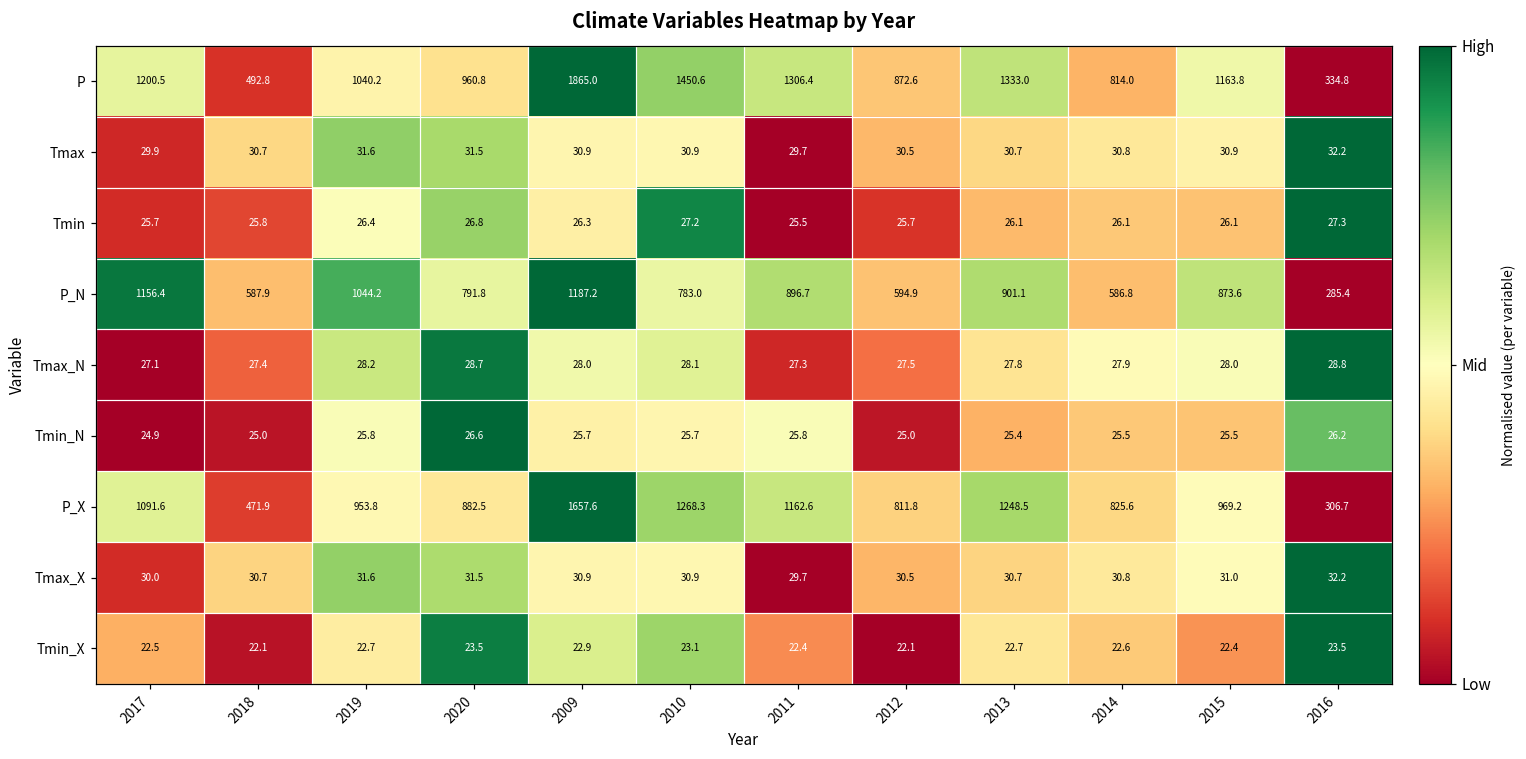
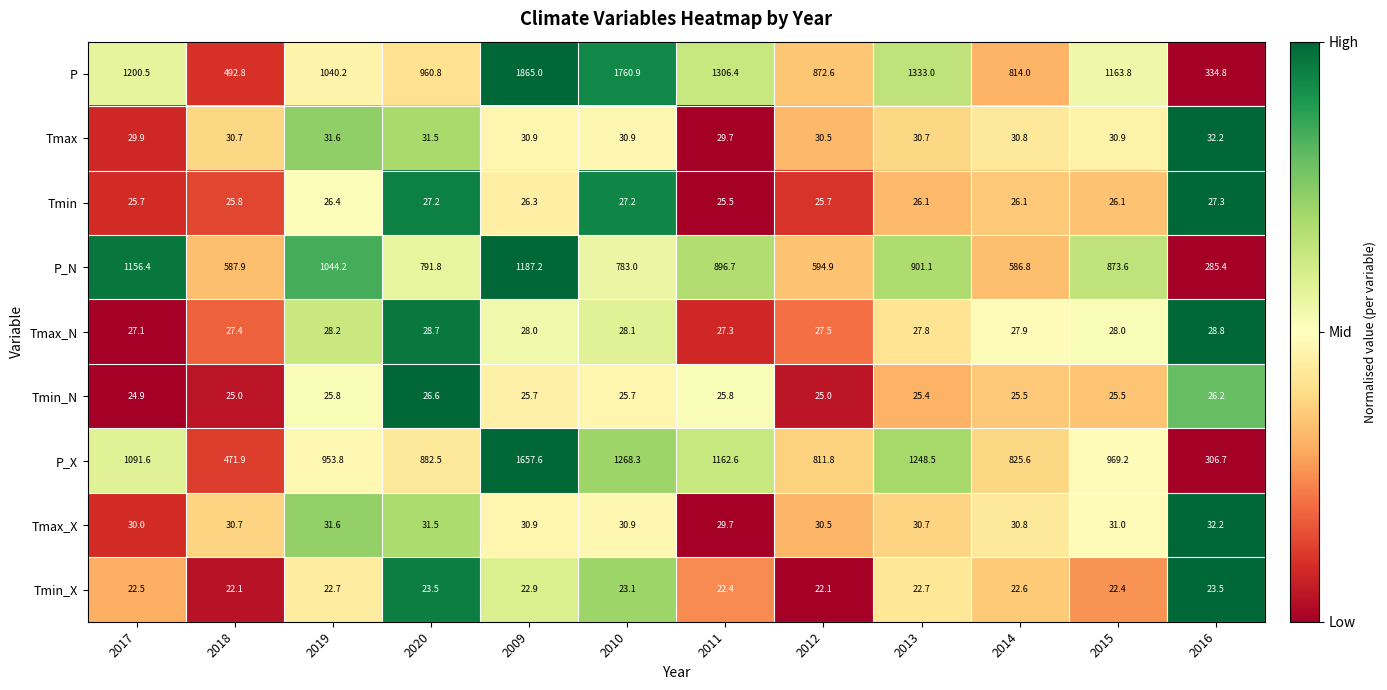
P, 2010: 1450.6 -> 1760.9
Tmin, 2020: 26.8 -> 27.2
